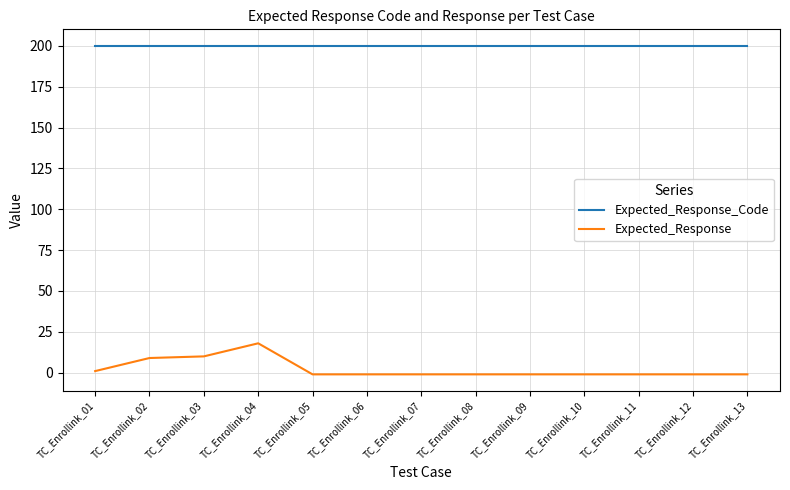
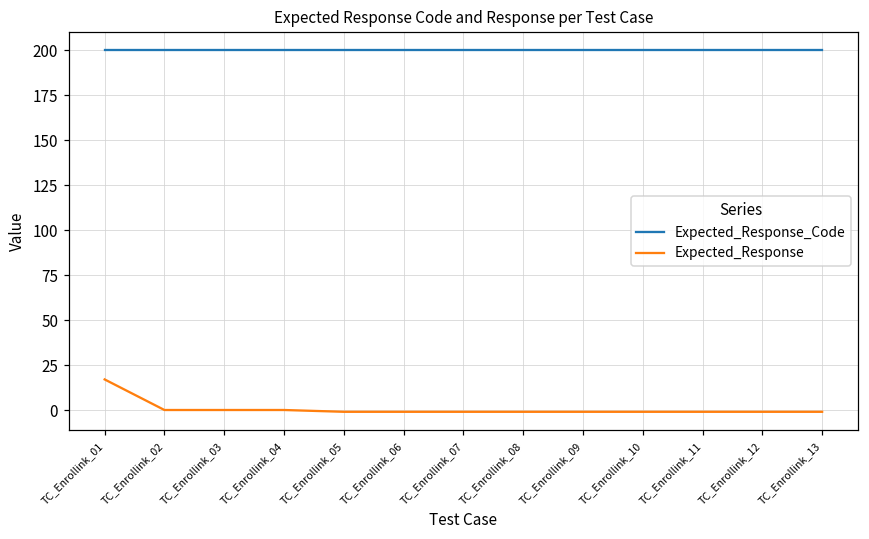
Expected_Response, TC_Enrollink_01: 1 -> 17
Expected_Response, TC_Enrollink_02: 9 -> 0
Expected_Response, TC_Enrollink_03: 10 -> 0
Expected_Response, TC_Enrollink_04: 18 -> 0
